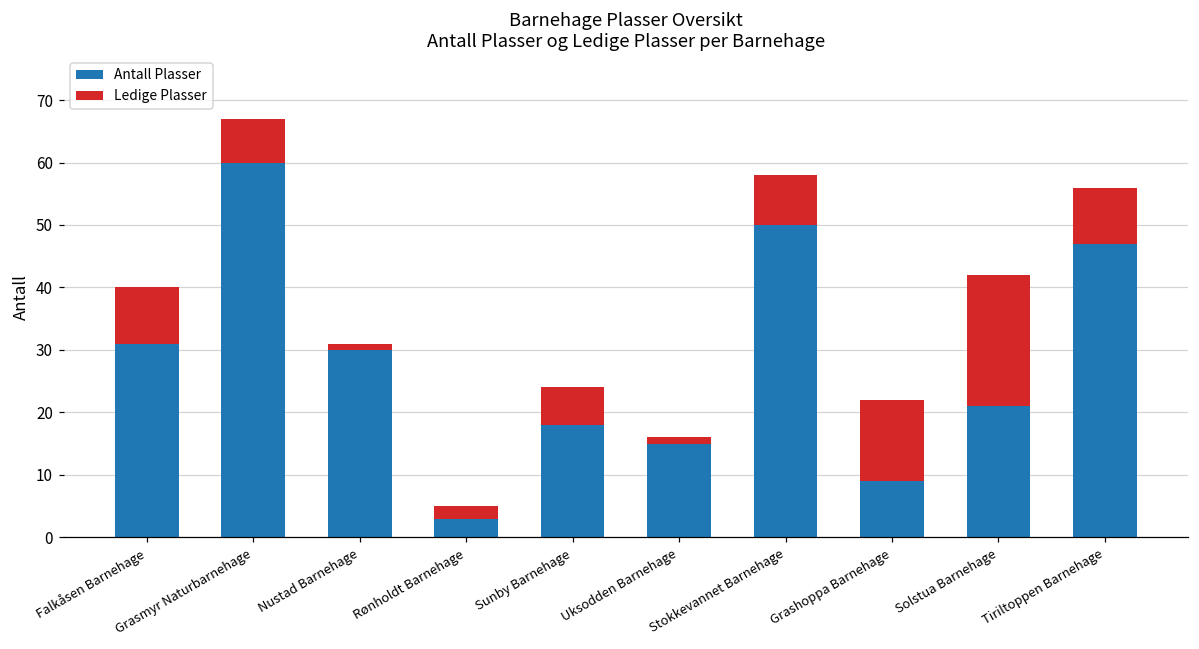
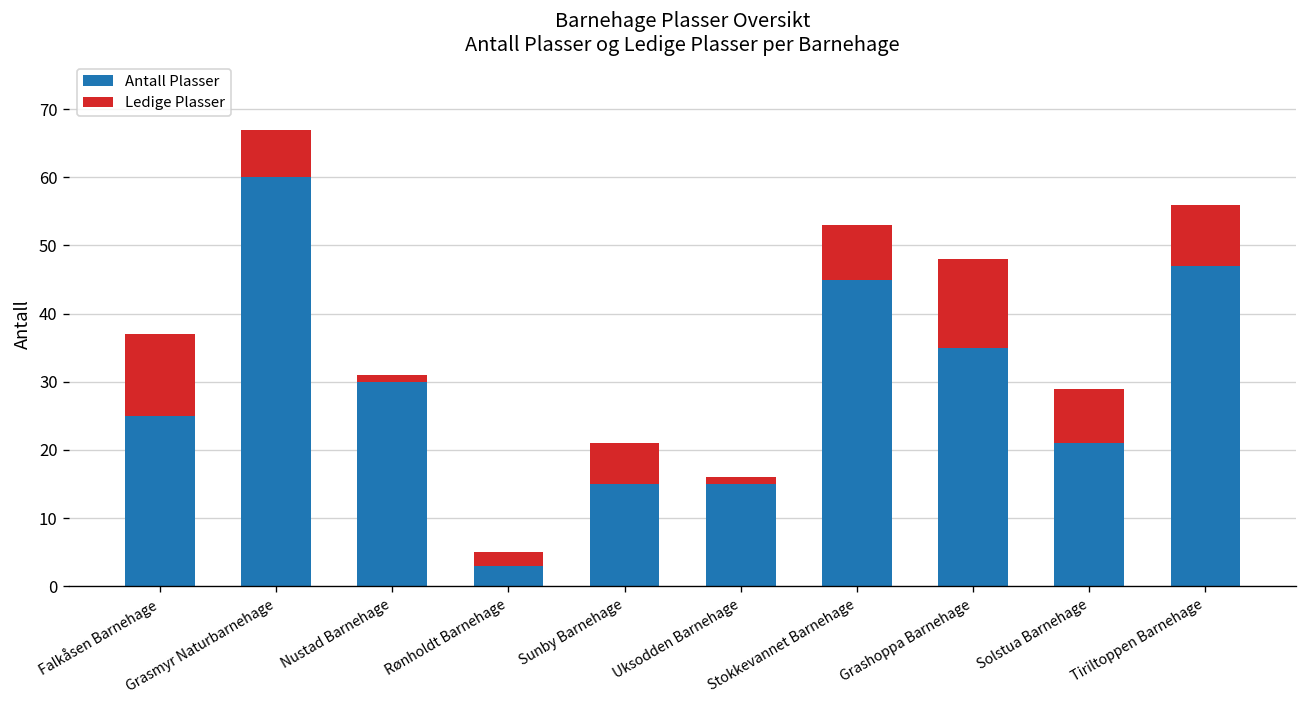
Antall Plasser, Falkåsen Barnehage: 31 -> 25
Ledige Plasser, Falkåsen Barnehage: 9 -> 12
Antall Plasser, Sunby Barnehage: 18 -> 15
Antall Plasser, Stokkevannet Barnehage: 50 -> 45
Antall Plasser, Grashoppa Barnehage: 9 -> 35
Ledige Plasser, Solstua Barnehage: 21 -> 8
